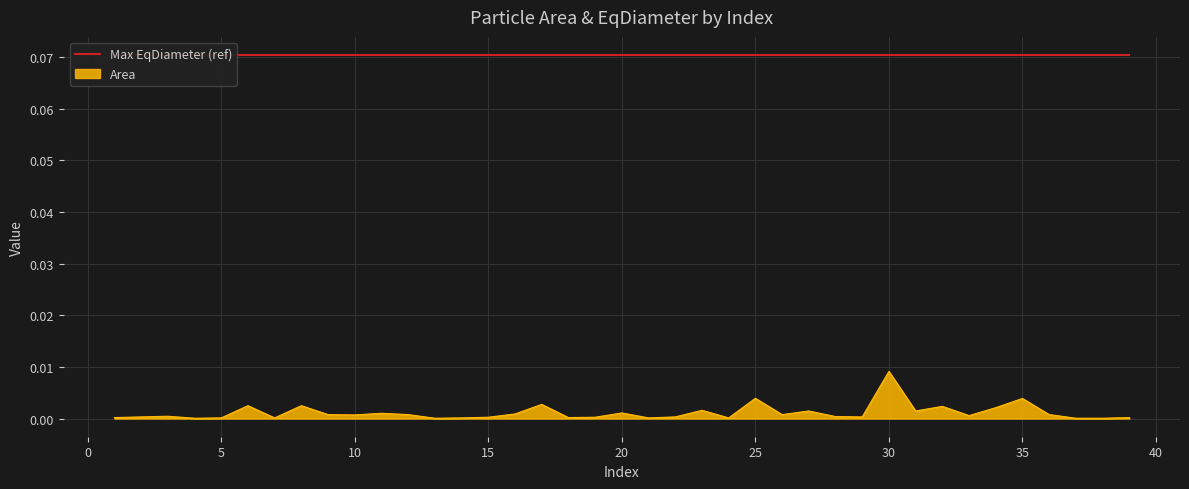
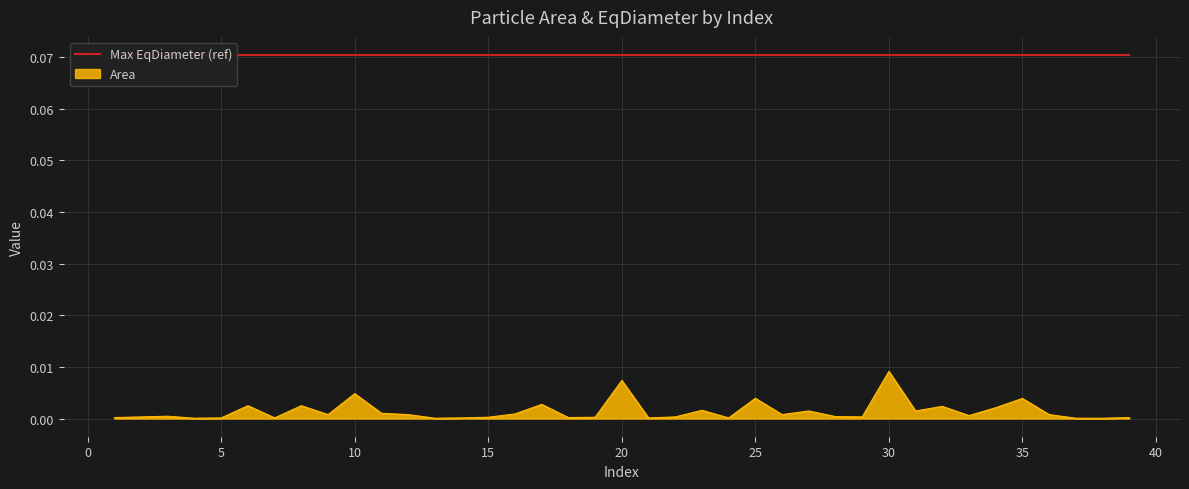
Area, 10: 0.001 -> 0.005
Area, 20: 0.001 -> 0.007
